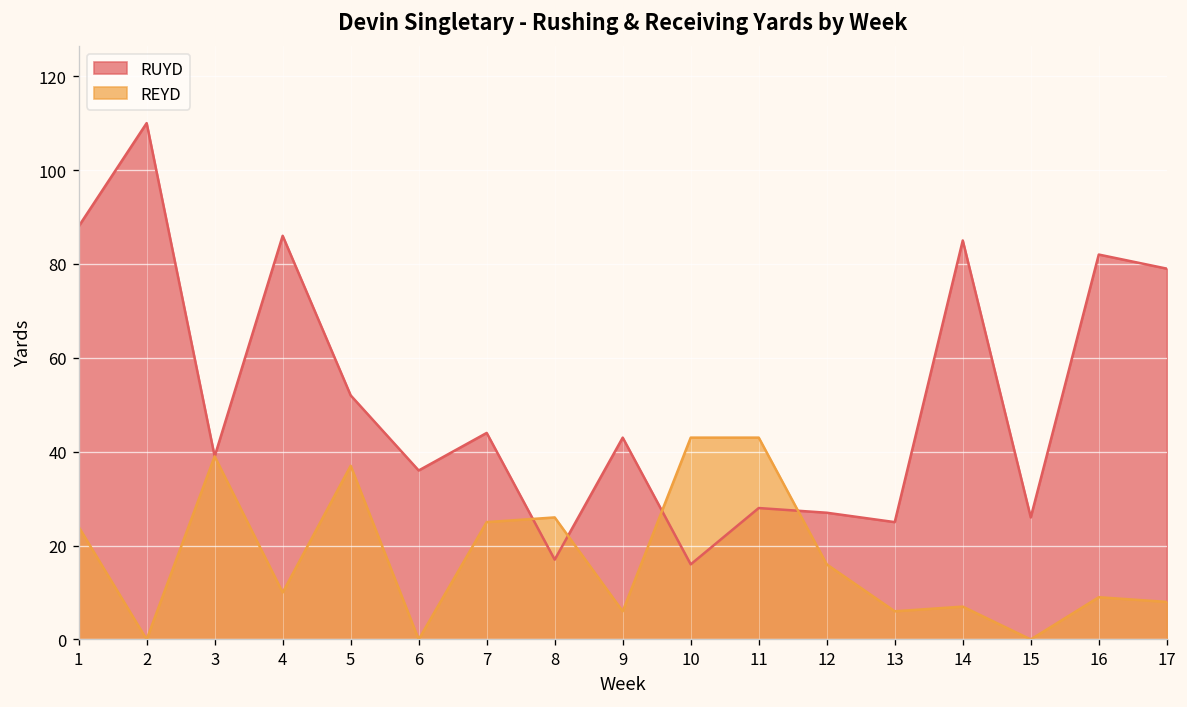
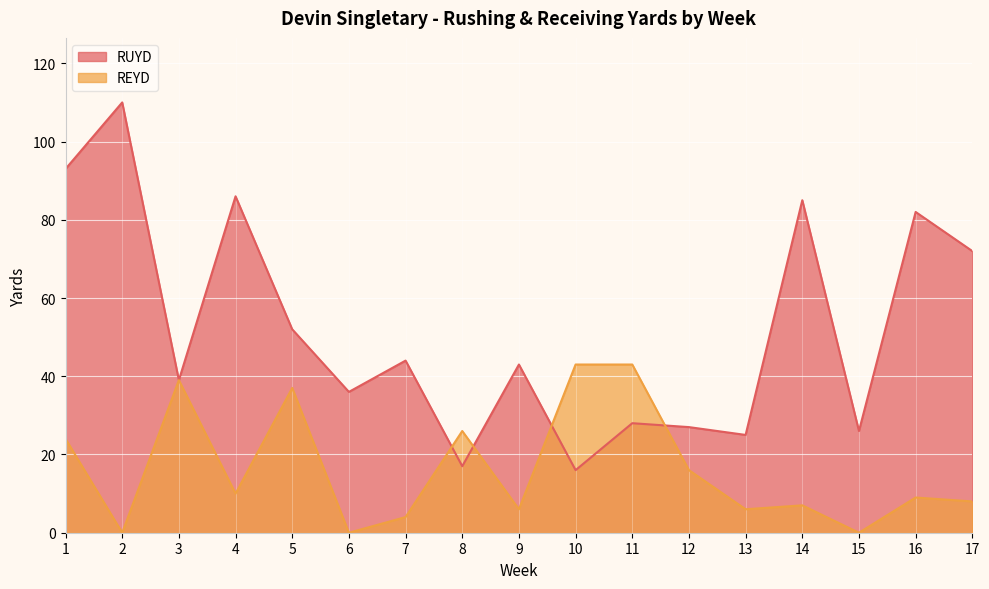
RUYD, 1: 88 -> 93
REYD, 7: 25 -> 4
RUYD, 17: 79 -> 72
